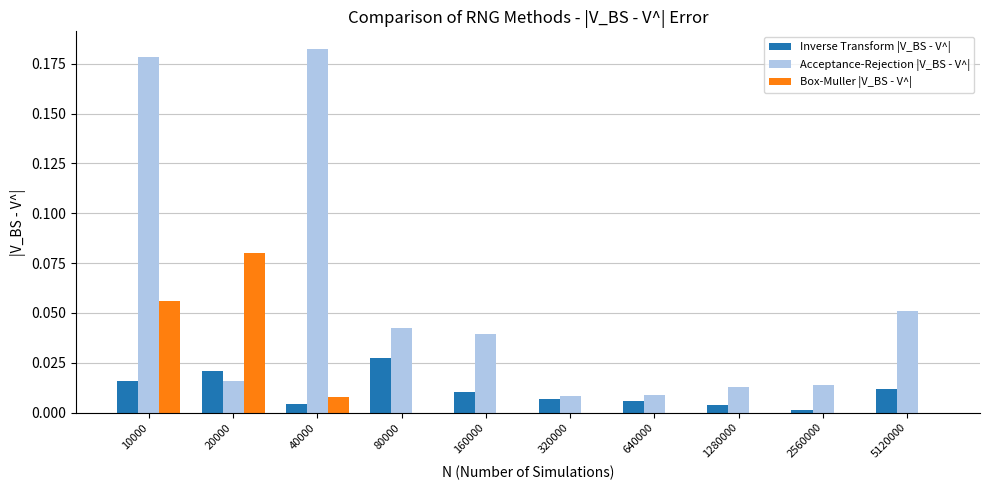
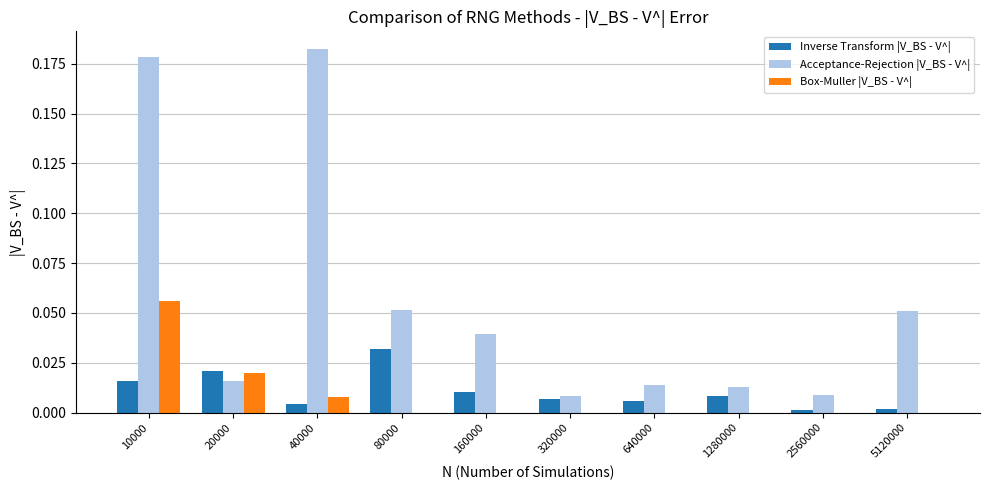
Box-Muller |V_BS - V^|, 20000: 0.080 -> 0.020
Inverse Transform |V_BS - V^|, 80000: 0.027 -> 0.032
Acceptance-Rejection |V_BS - V^|, 80000: 0.042 -> 0.052
Acceptance-Rejection |V_BS - V^|, 640000: 0.009 -> 0.014
Inverse Transform |V_BS - V^|, 1280000: 0.004 -> 0.009
Acceptance-Rejection |V_BS - V^|, 2560000: 0.014 -> 0.009
Inverse Transform |V_BS - V^|, 5120000: 0.012 -> 0.002
